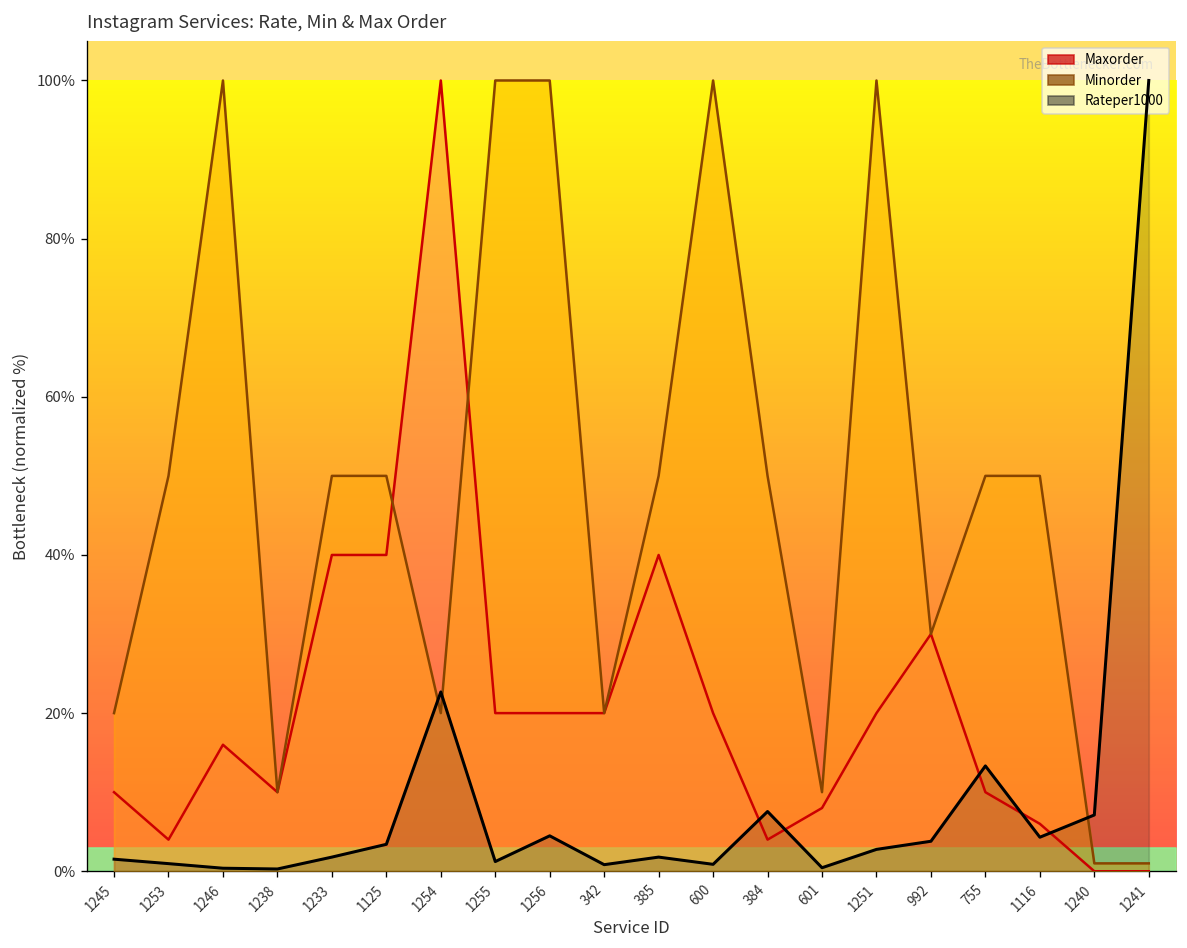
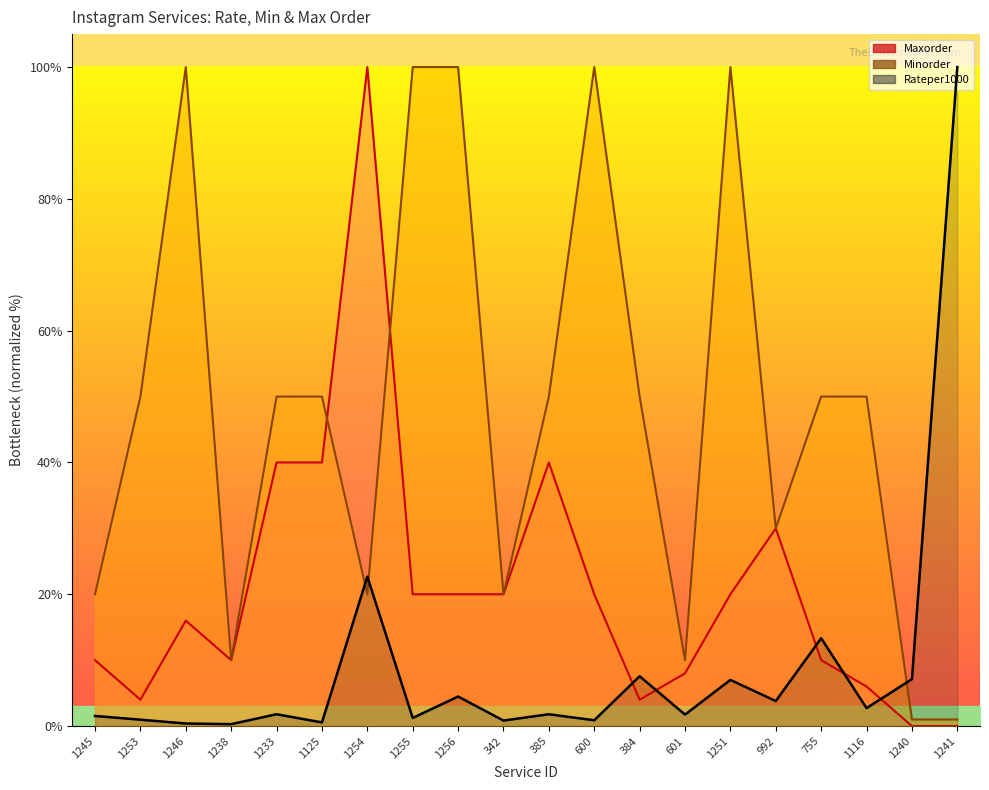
Rateper1000, 1125: 3% -> 1%
Rateper1000, 601: 0% -> 2%
Rateper1000, 1251: 3% -> 7%
Rateper1000, 1116: 4% -> 3%
